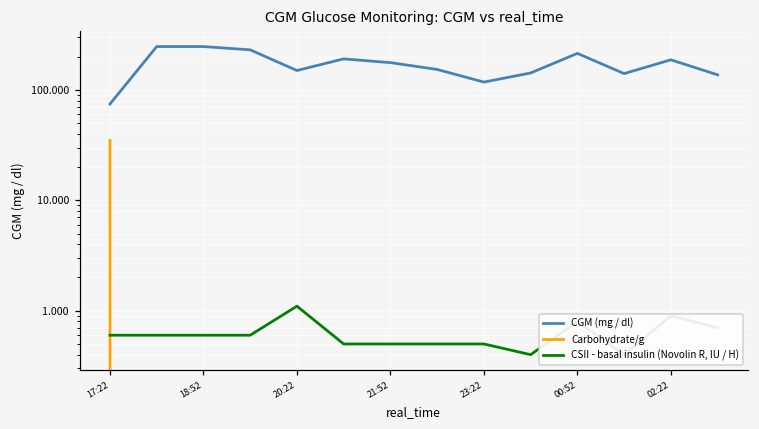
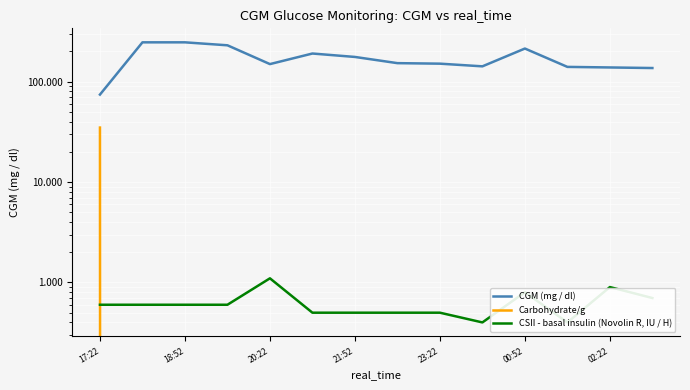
CGM (mg / dl), 23:22: 120 -> 150
CGM (mg / dl), 02:22: 190 -> 140
